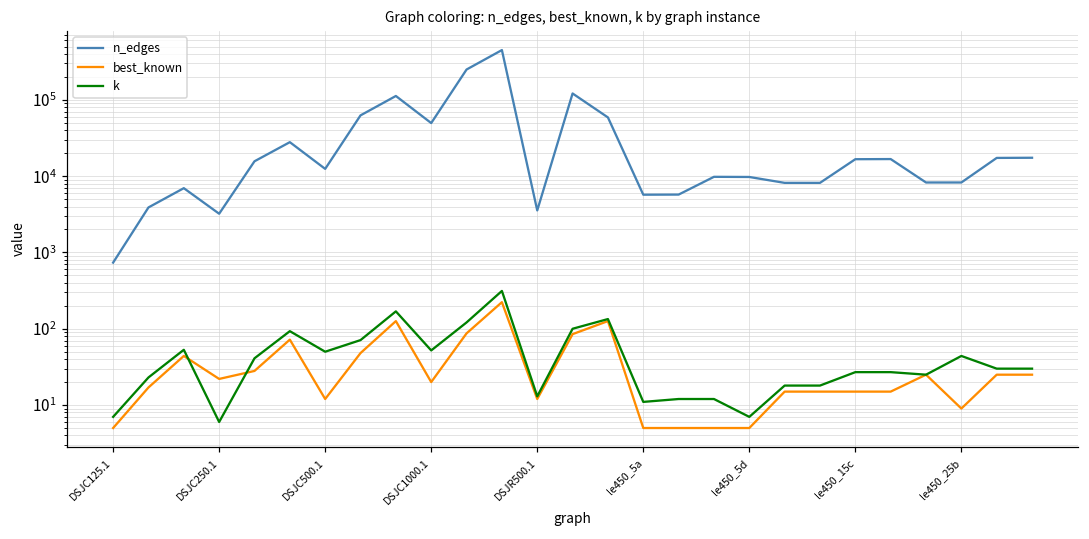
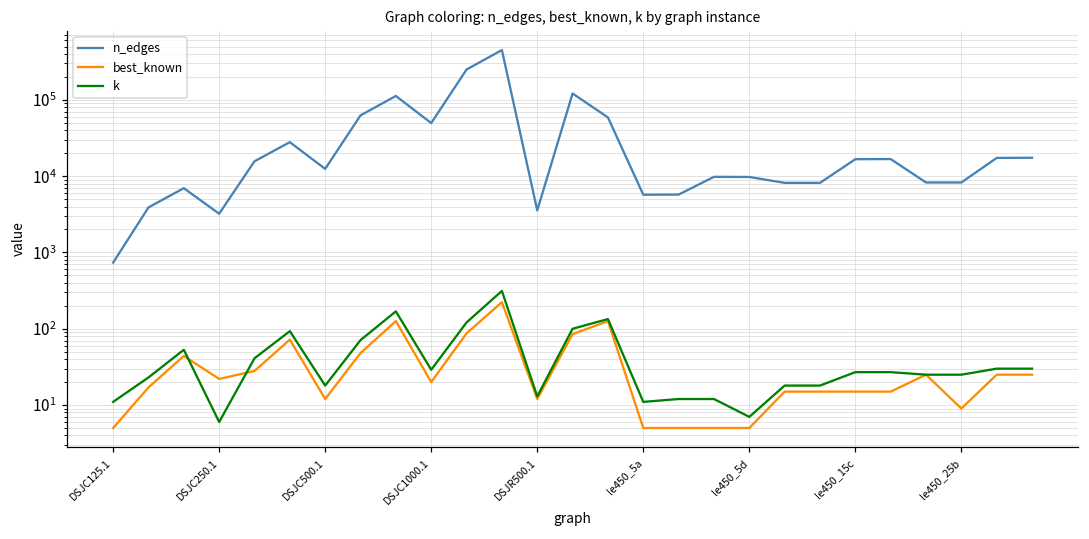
k, DSJC125.1: 7 -> 11
k, DSJC500.1: 50 -> 18
k, DSJC1000.1: 50 -> 29
k, le450_25b: 40 -> 25
